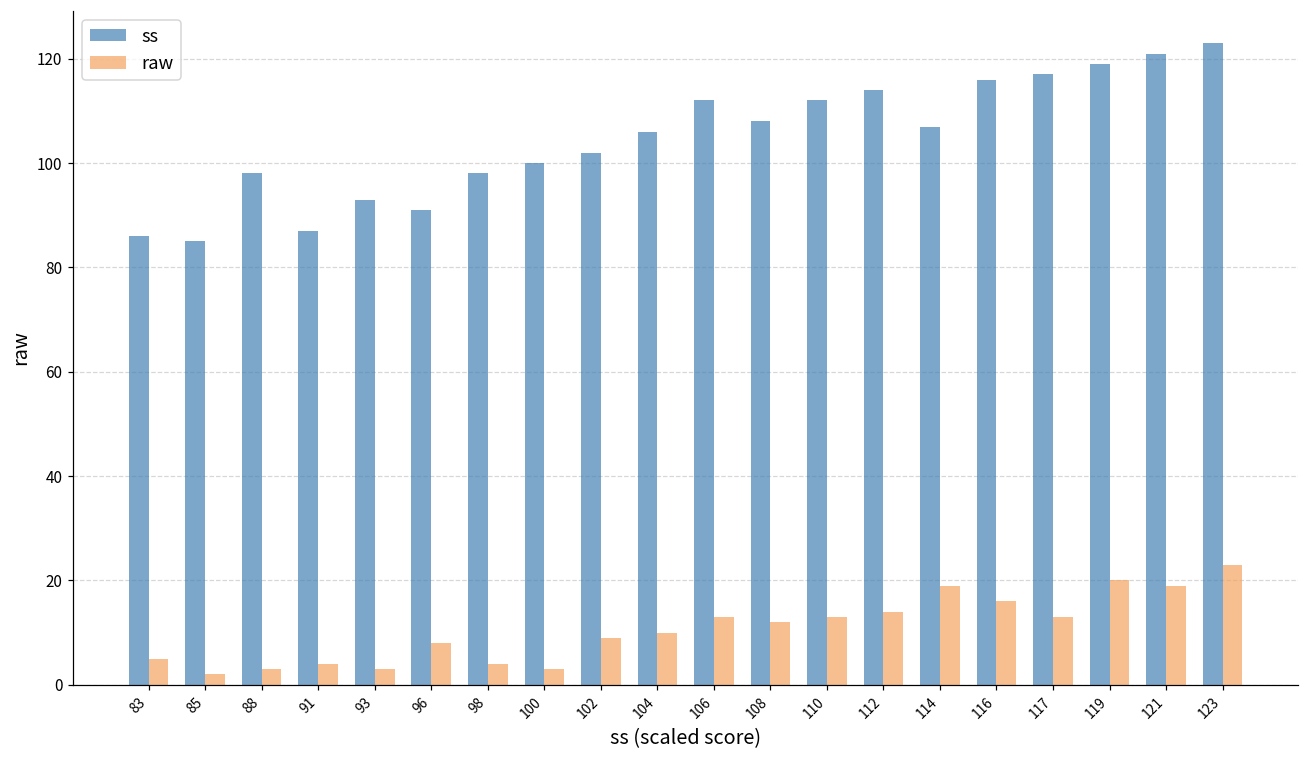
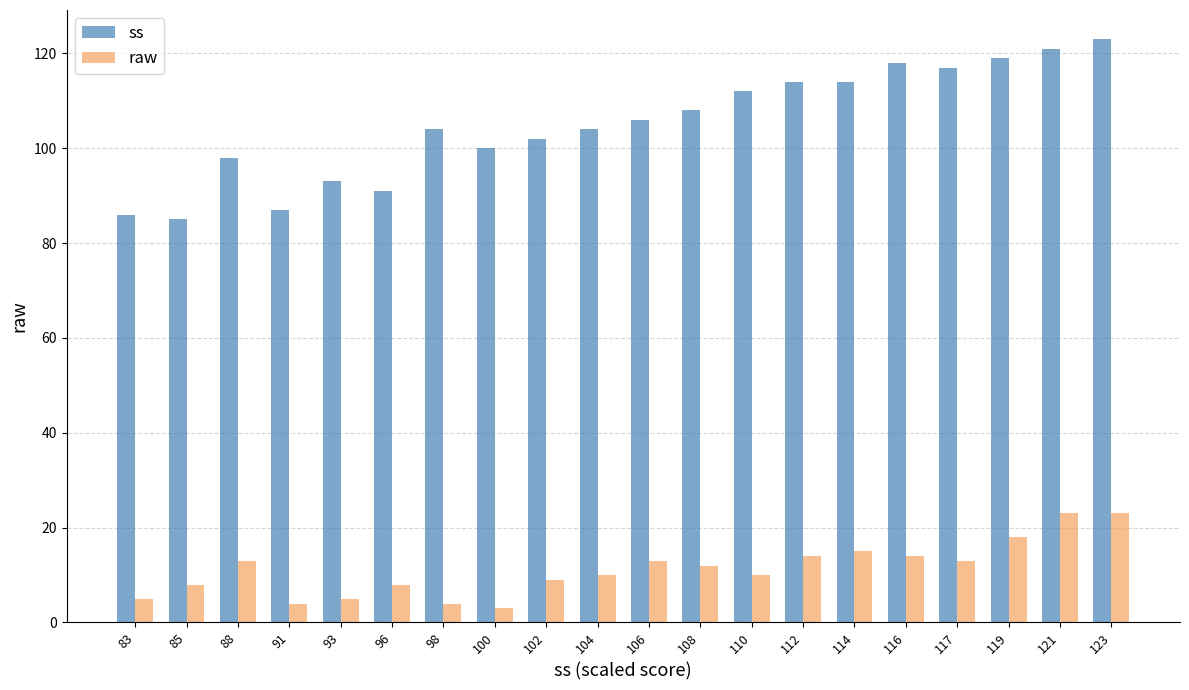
raw, 85: 2 -> 8
raw, 88: 3 -> 13
raw, 93: 3 -> 5
ss, 98: 98 -> 104
ss, 104: 106 -> 104
ss, 106: 112 -> 106
raw, 110: 13 -> 10
ss, 114: 107 -> 114
raw, 114: 19 -> 15
ss, 116: 116 -> 118
raw, 116: 16 -> 14
raw, 119: 20 -> 18
raw, 121: 19 -> 23
